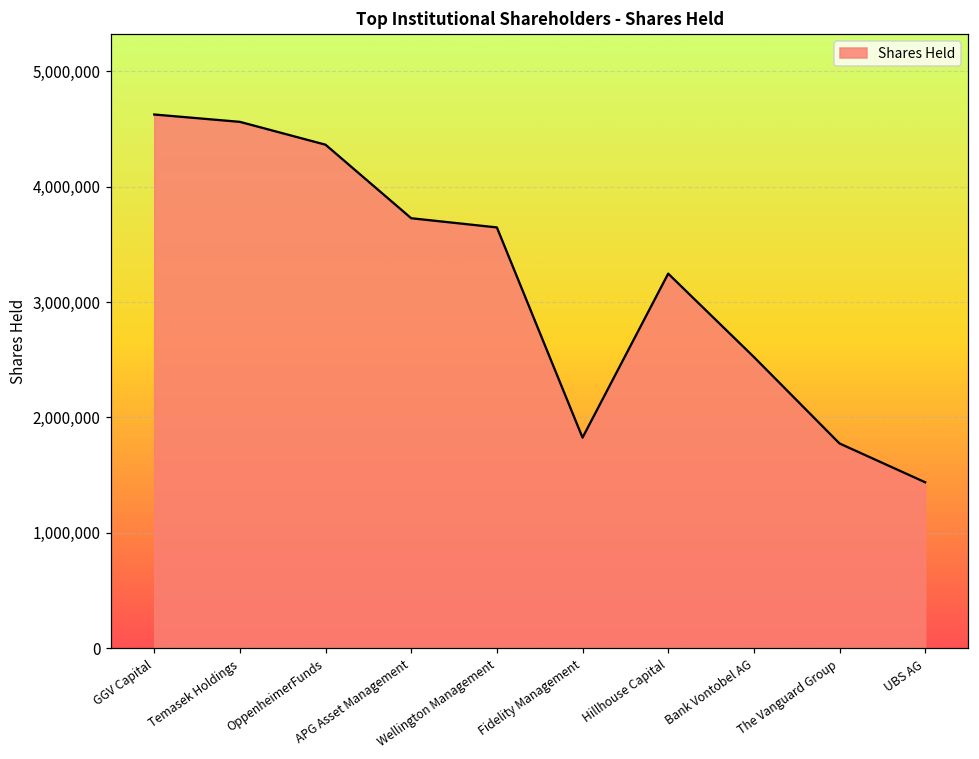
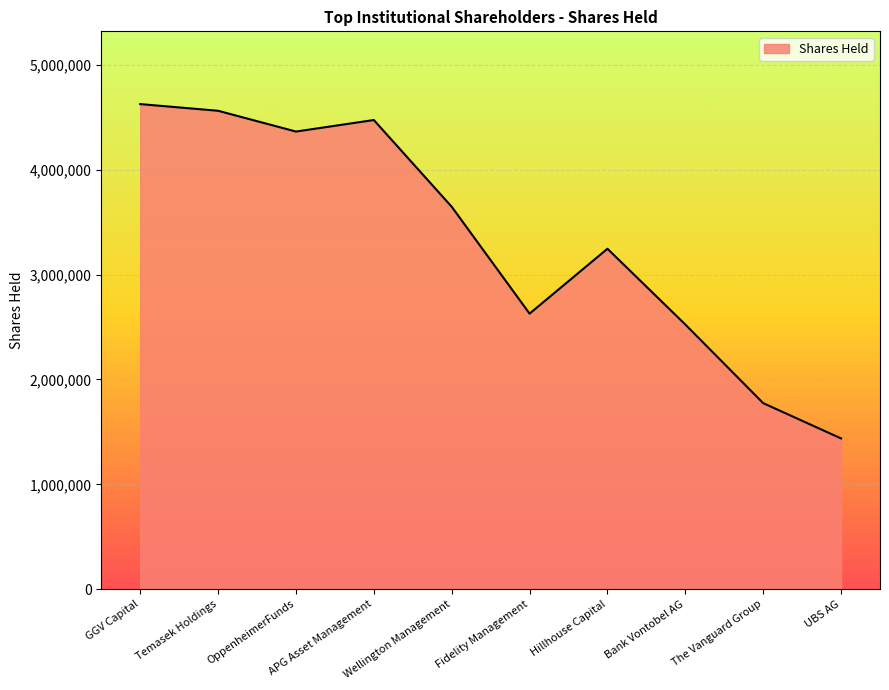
APG Asset Management: 3,730,000 -> 4,470,000
Fidelity Management: 1,820,000 -> 2,630,000
